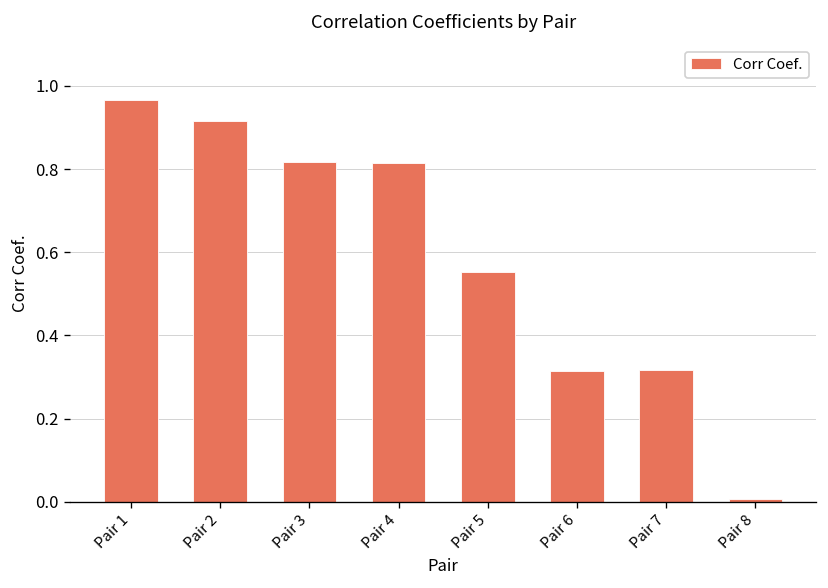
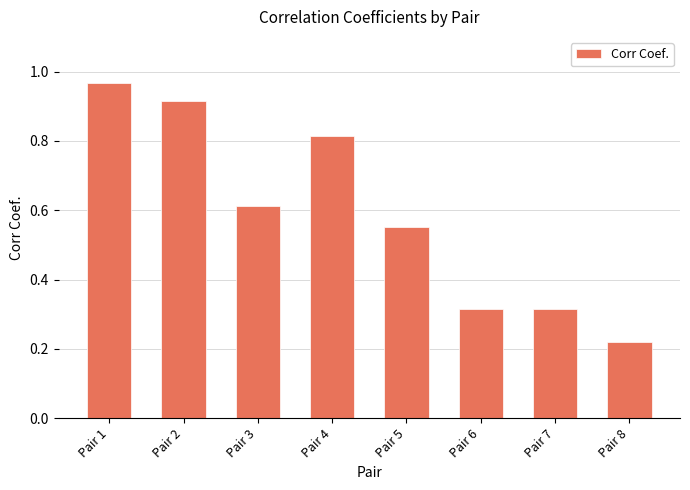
Pair 3: 0.82 -> 0.61
Pair 8: 0.01 -> 0.22
